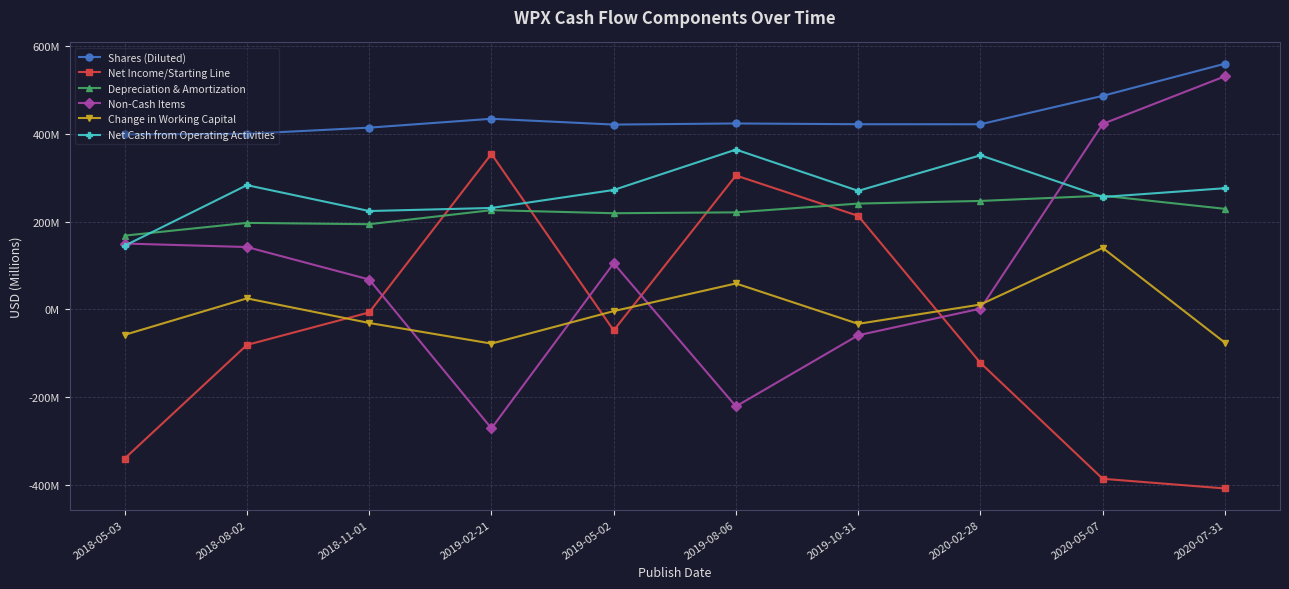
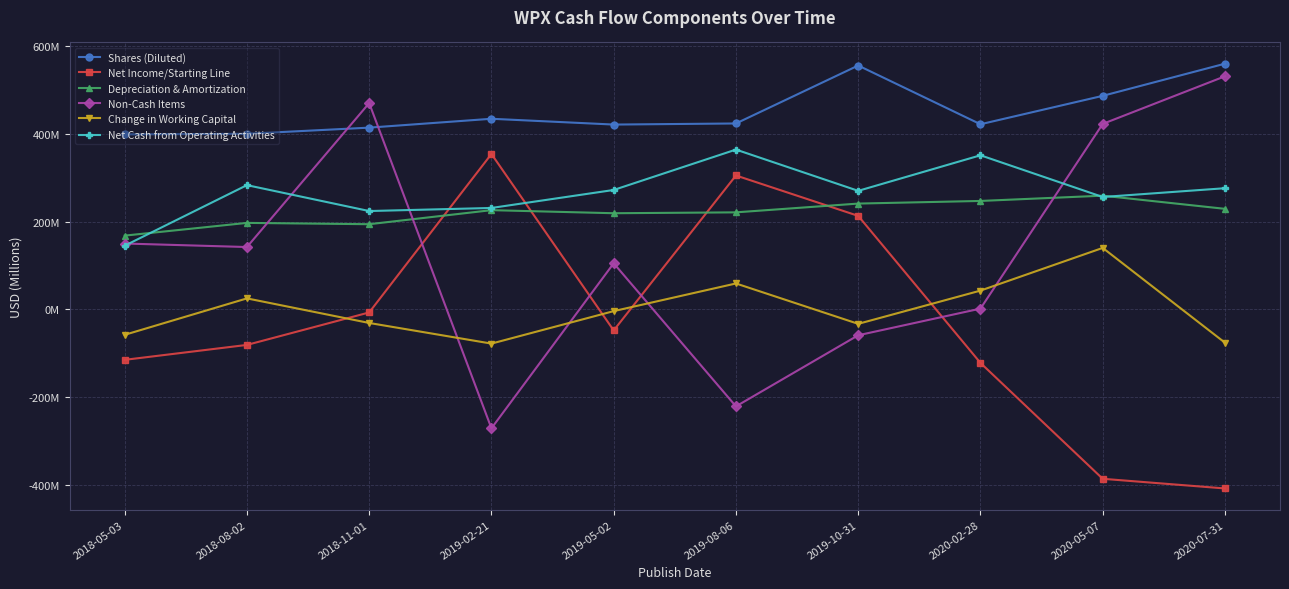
Net Income/Starting Line, 2018-05-03: -340000000 -> -120000000
Non-Cash Items, 2018-11-01: 70000000 -> 470000000
Shares (Diluted), 2019-10-31: 420000000 -> 560000000
Change in Working Capital, 2020-02-28: 10000000 -> 40000000
